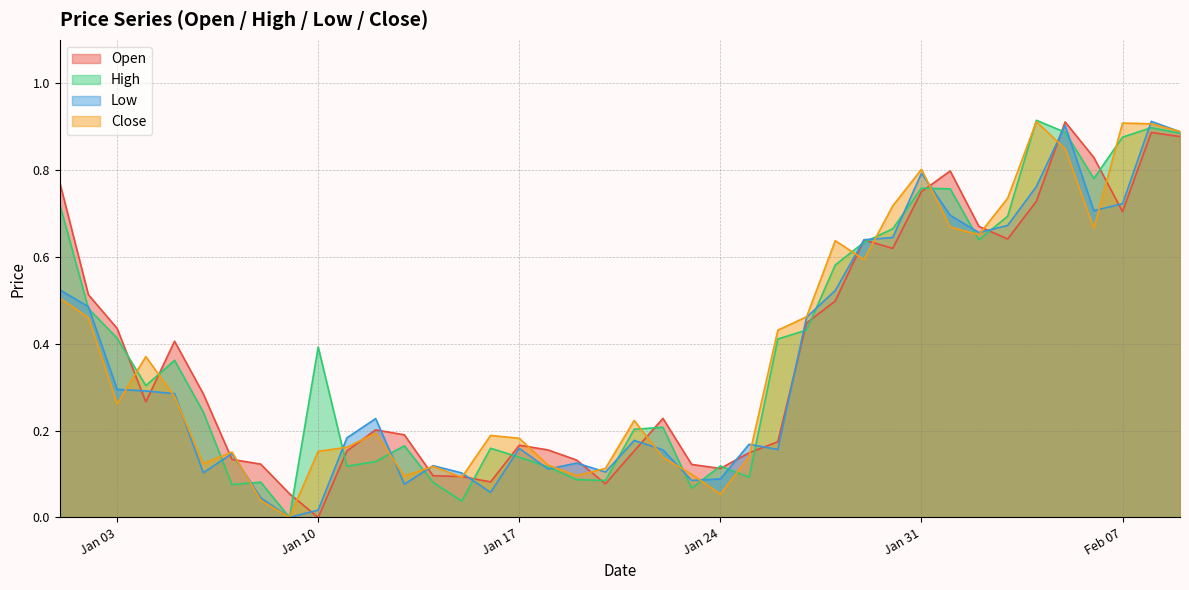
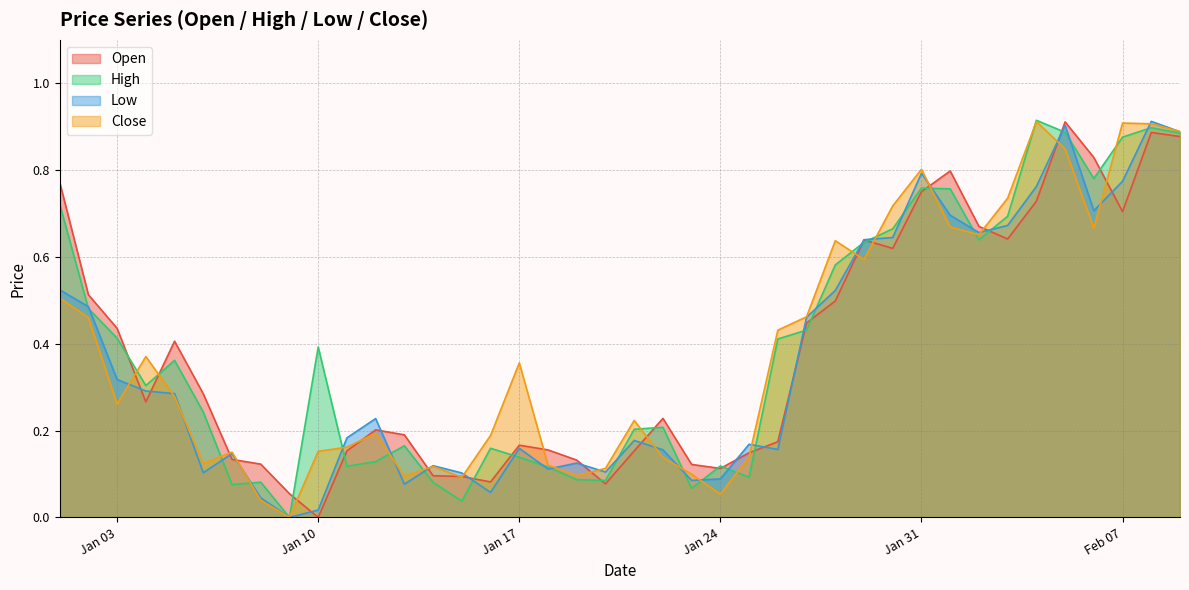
Low, Jan 03: 0.29 -> 0.32
Close, Jan 17: 0.18 -> 0.36
Low, Feb 07: 0.72 -> 0.77
